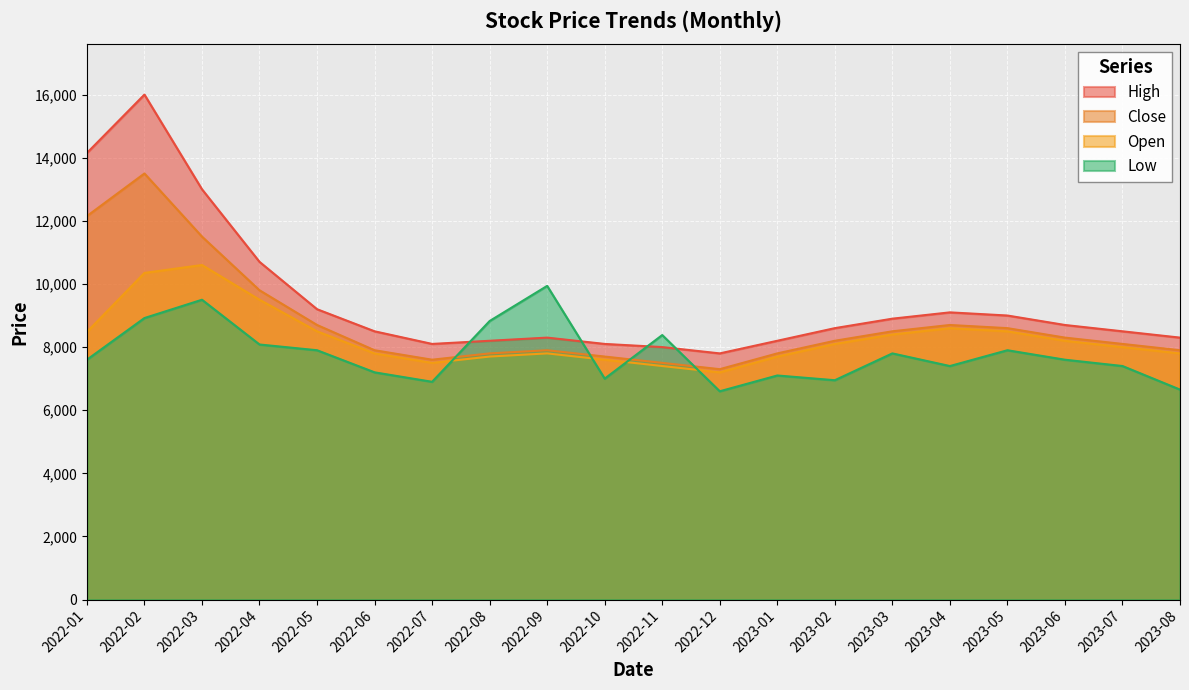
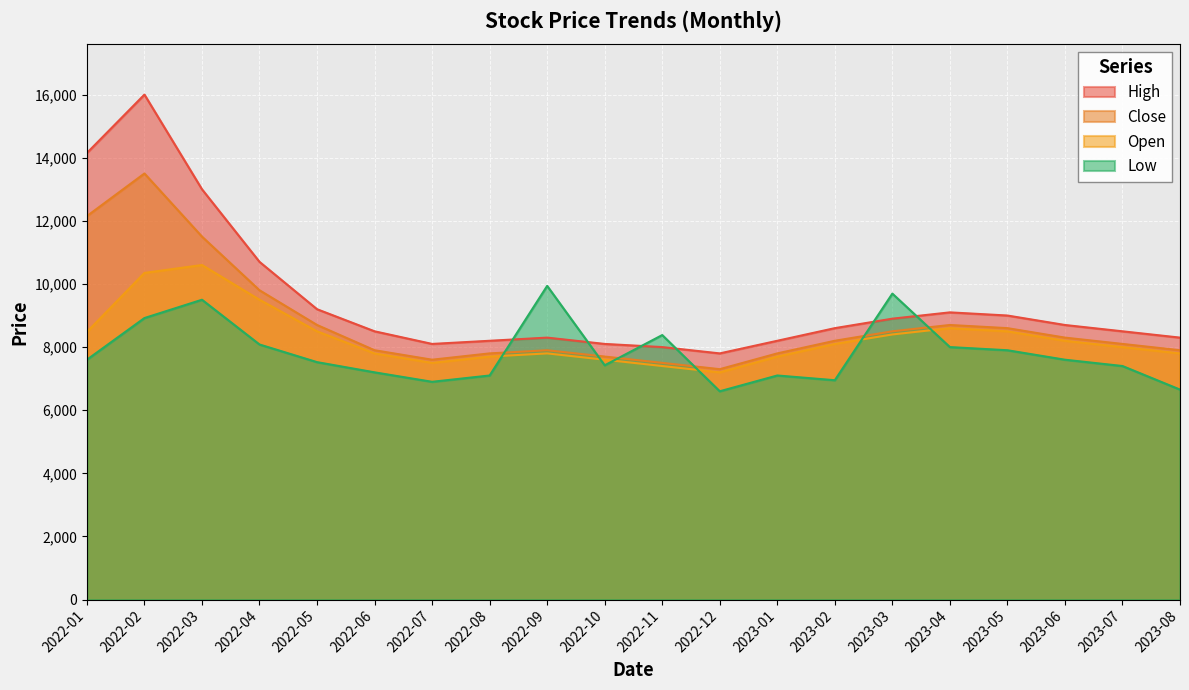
Low, 2022-05: 7,900 -> 7,500
Low, 2022-08: 8,800 -> 7,100
Low, 2022-10: 7,000 -> 7,400
Low, 2023-03: 7,800 -> 9,700
Low, 2023-04: 7,400 -> 8,000
